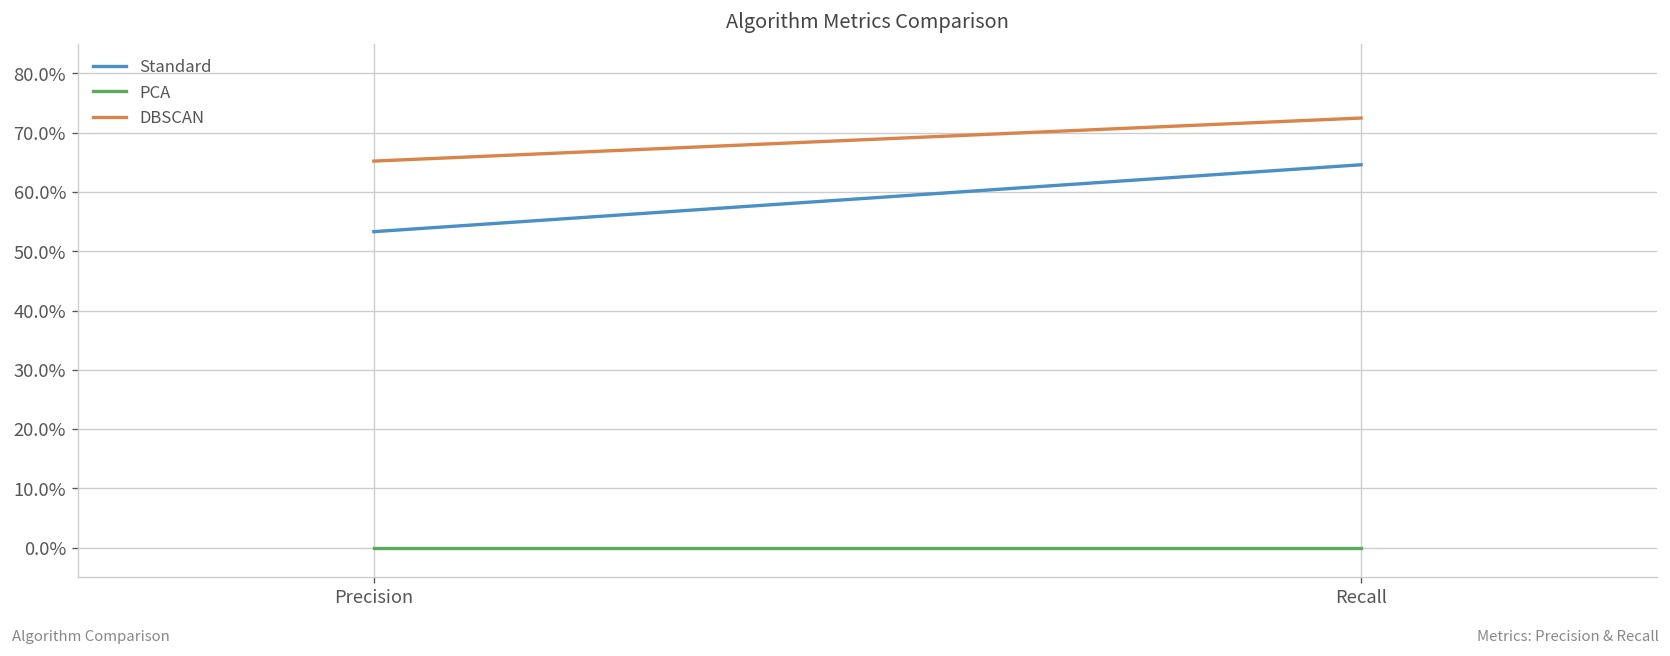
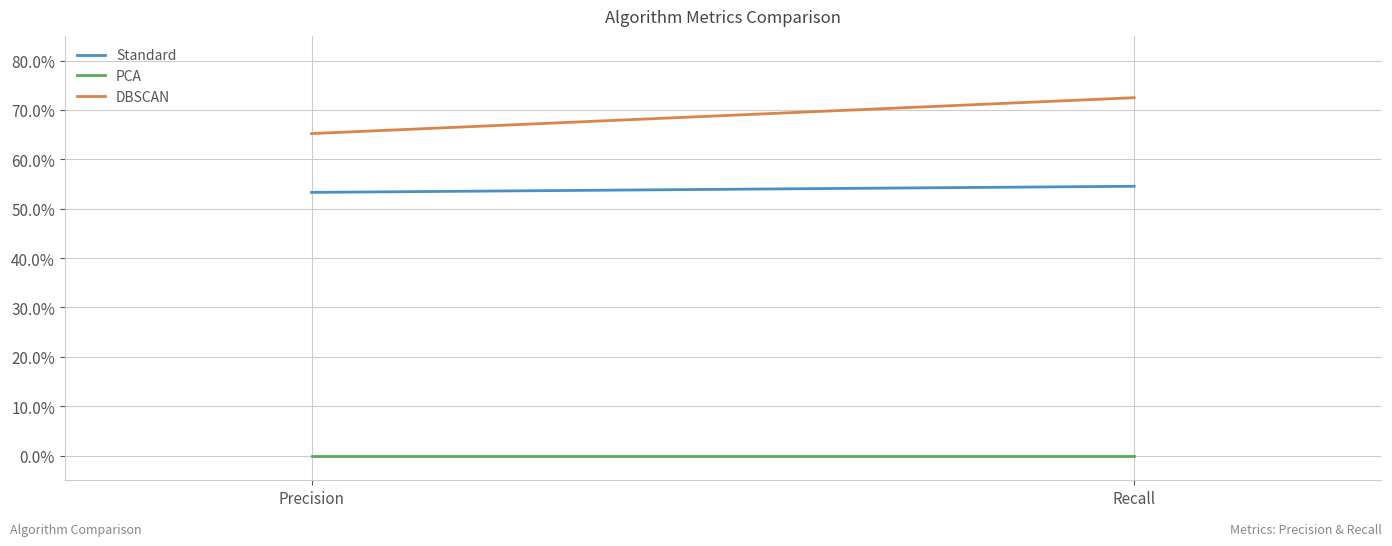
Standard, Recall: 65% -> 55%
